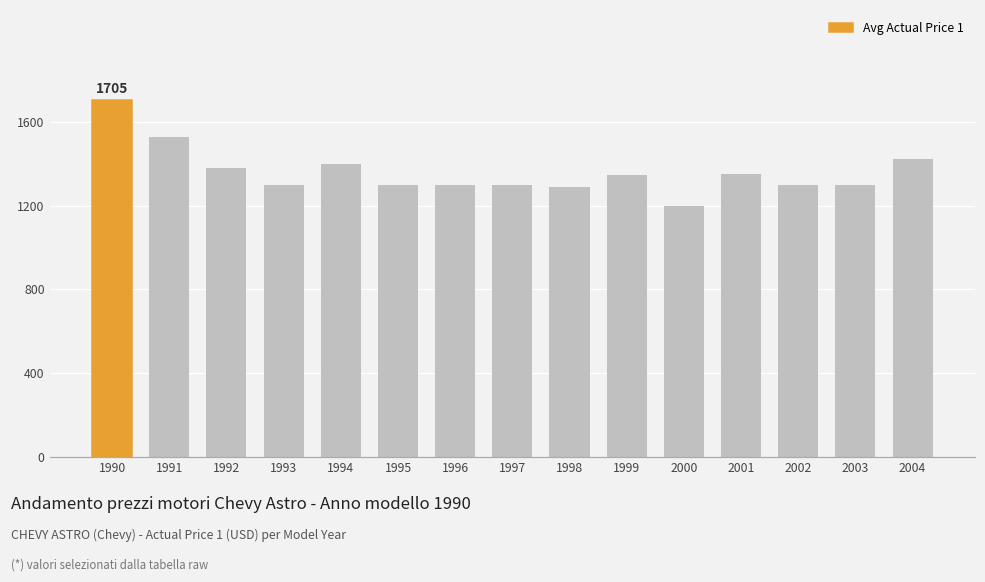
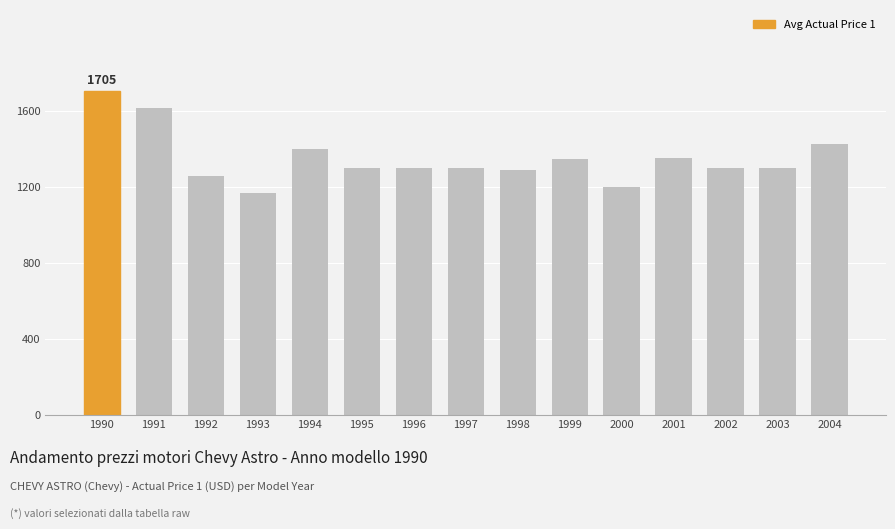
1991: 1530 -> 1610
1992: 1380 -> 1260
1993: 1300 -> 1170
